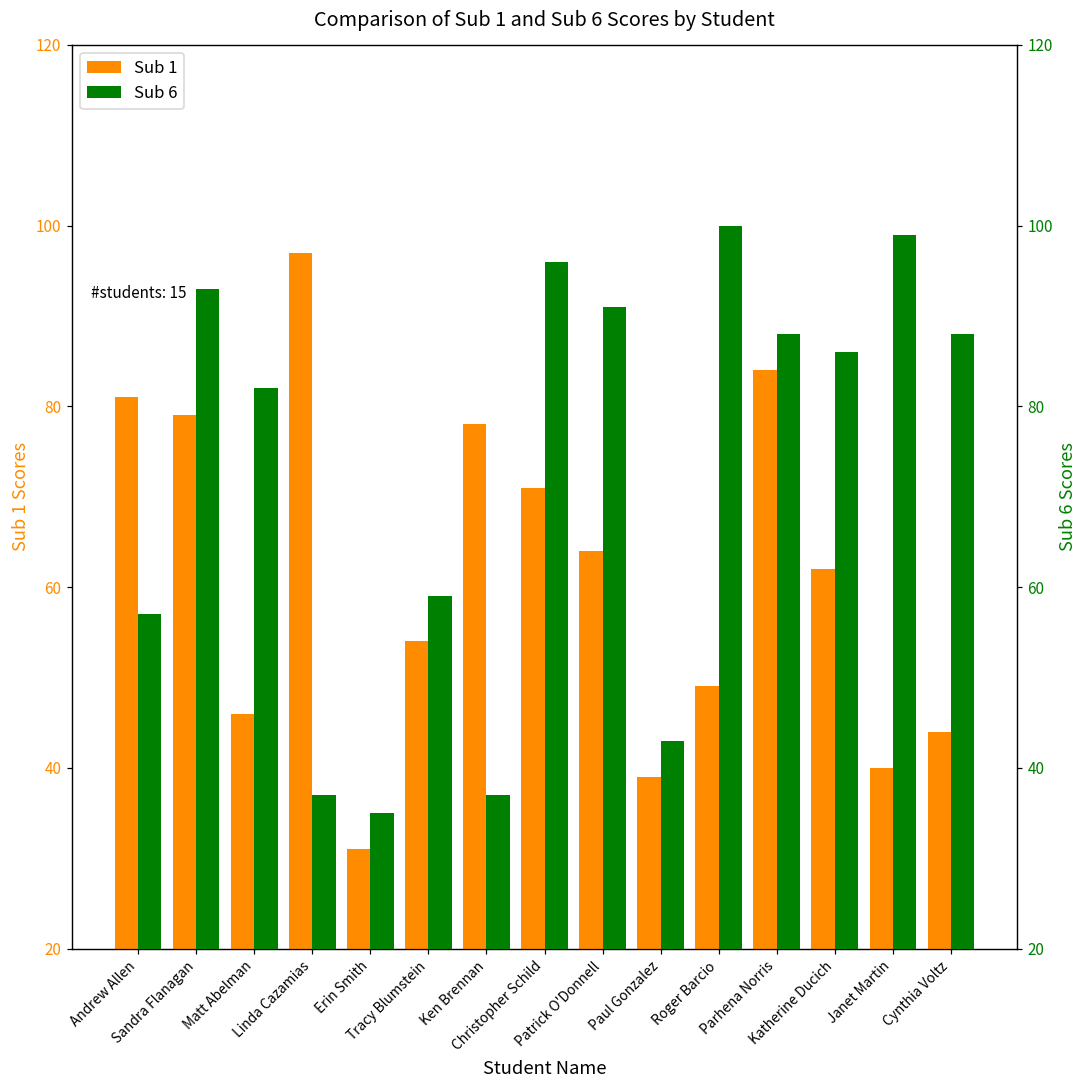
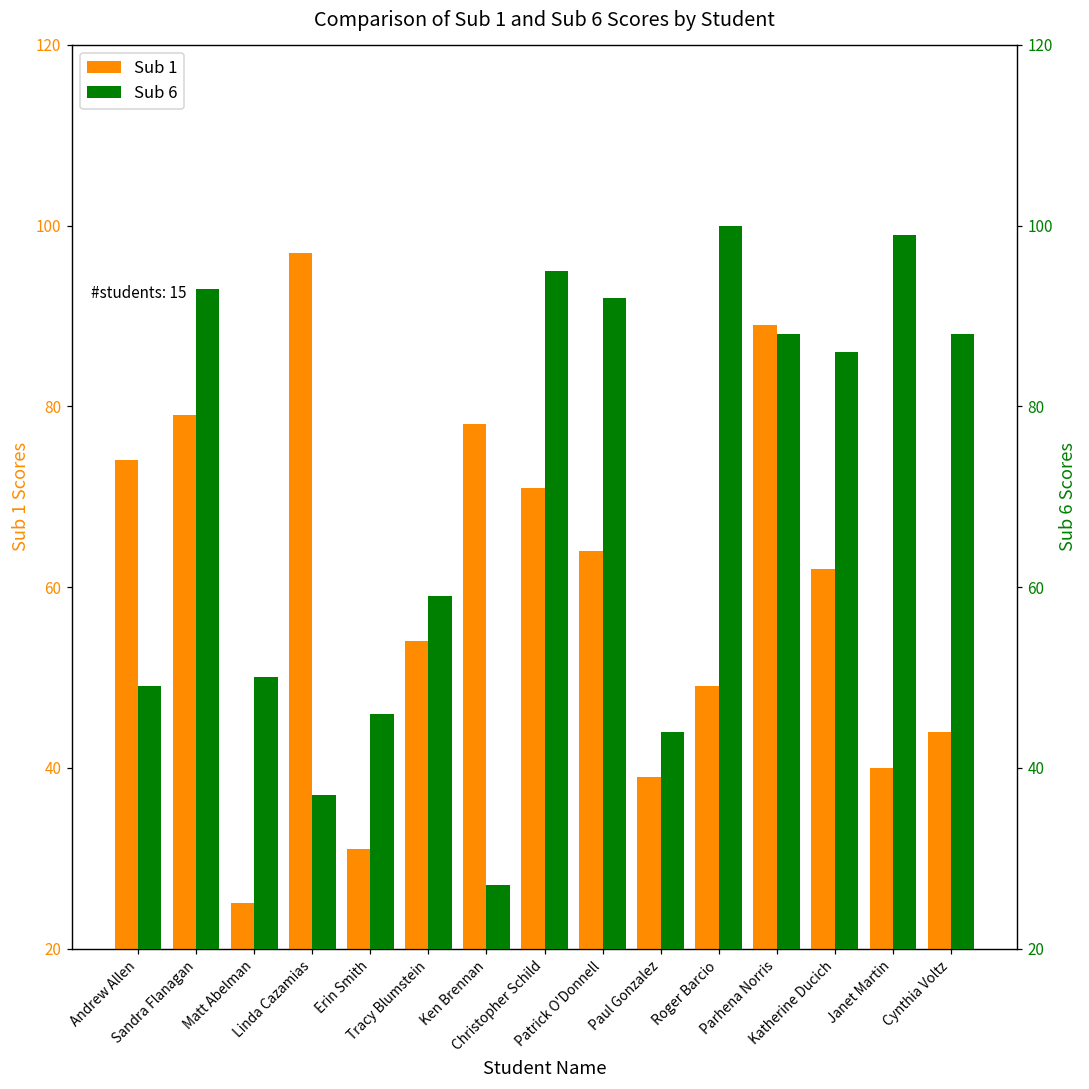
Sub 1, Andrew Allen: 81 -> 74
Sub 1, Matt Abelman: 46 -> 25
Sub 1, Parhena Norris: 84 -> 89
Sub 6, Andrew Allen: 57 -> 49
Sub 6, Matt Abelman: 82 -> 50
Sub 6, Erin Smith: 35 -> 46
Sub 6, Ken Brennan: 37 -> 27
Sub 6, Christopher Schild: 96 -> 95
Sub 6, Patrick O'Donnell: 91 -> 92
Sub 6, Paul Gonzalez: 43 -> 44
